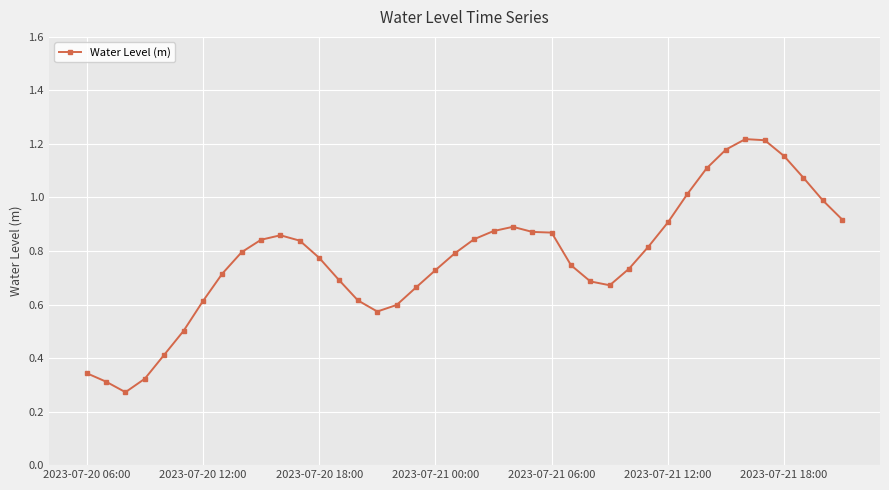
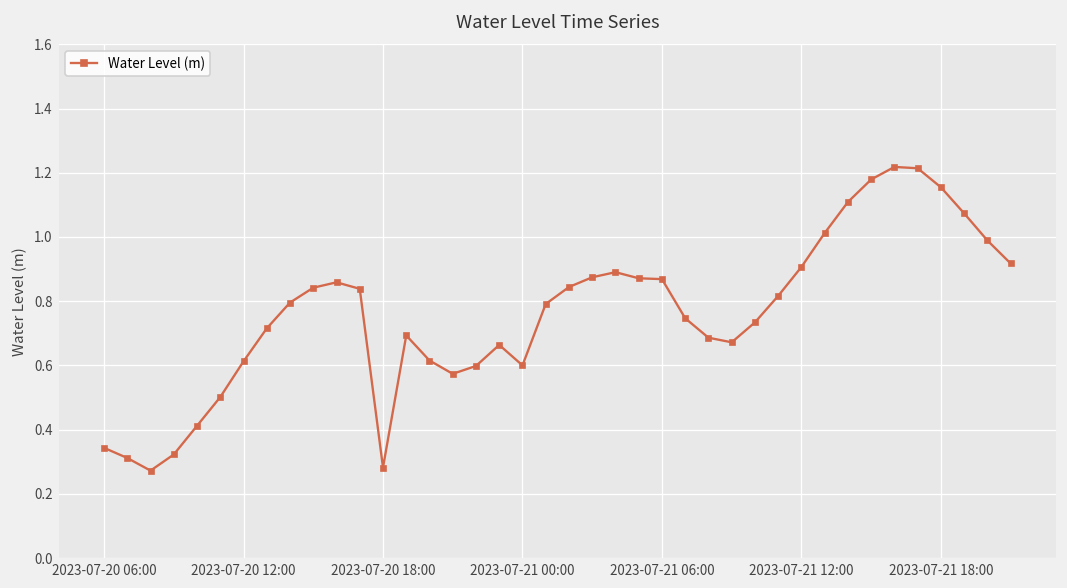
2023-07-20 18:00: 0.77 -> 0.28
2023-07-21 00:00: 0.73 -> 0.60
